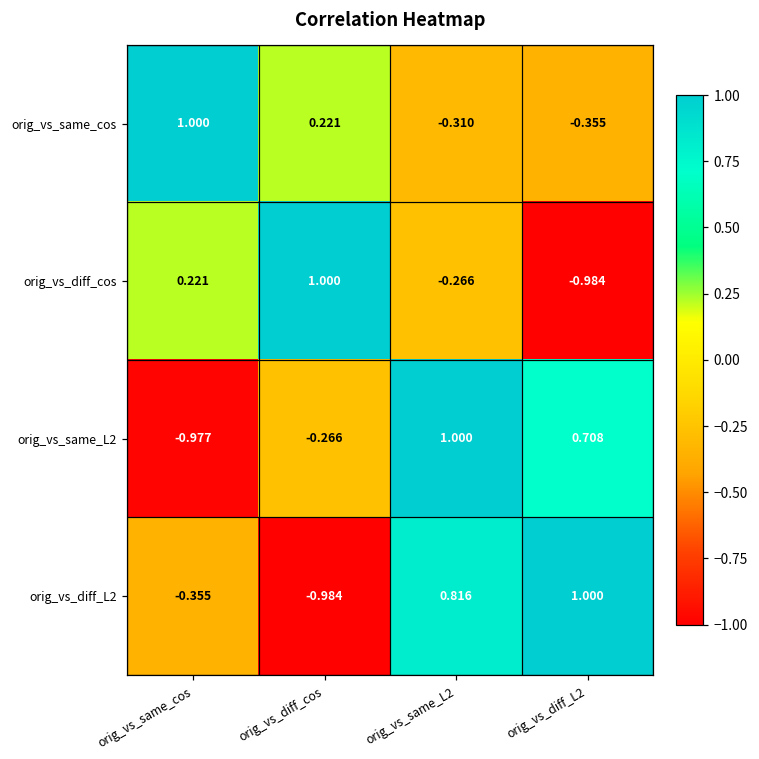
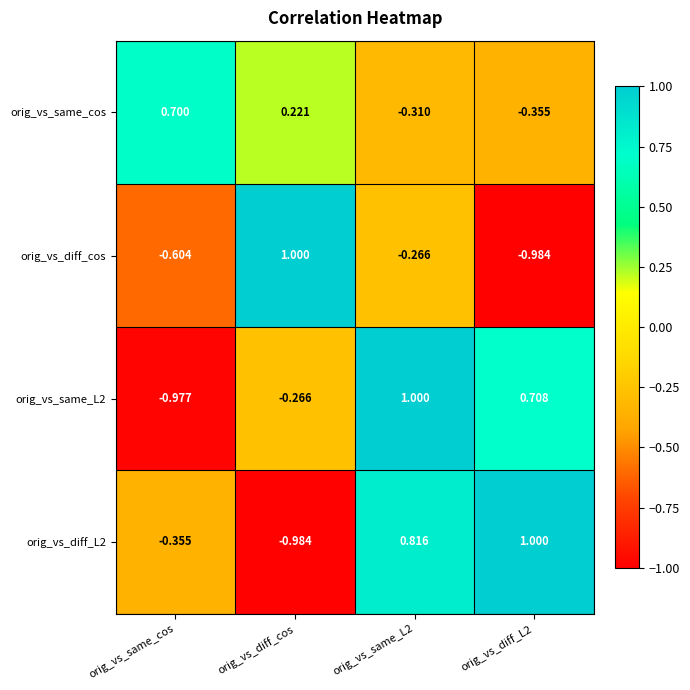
orig_vs_same_cos, orig_vs_same_cos: 1.000 -> 0.700
orig_vs_diff_cos, orig_vs_same_cos: 0.221 -> -0.604
